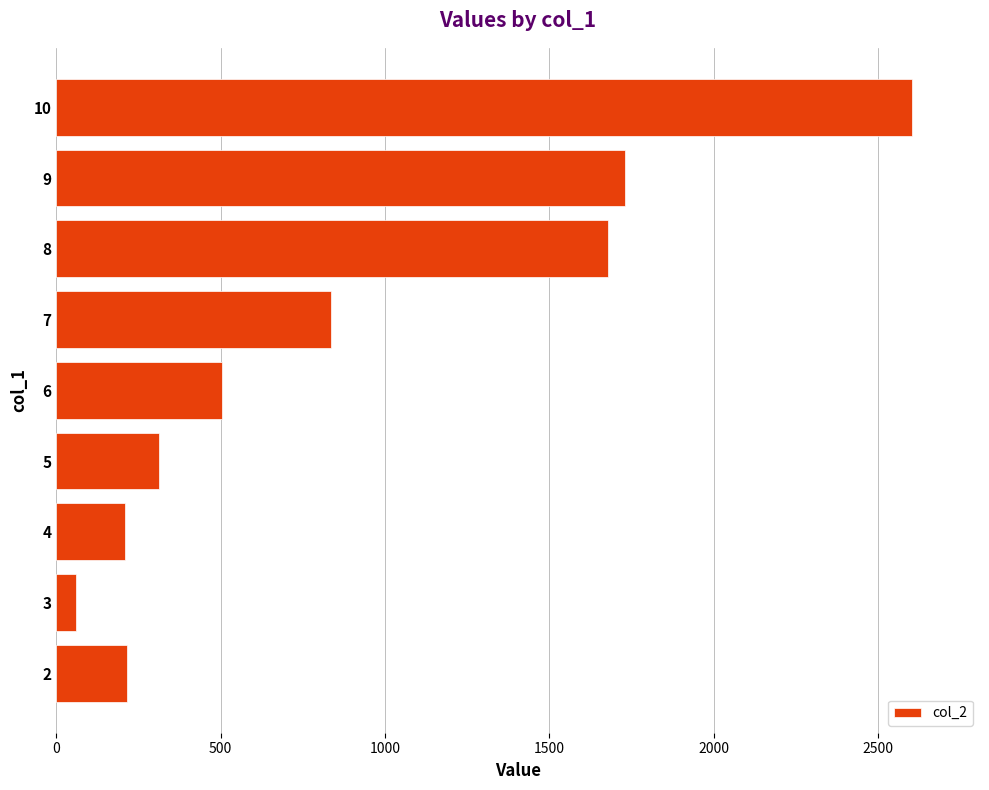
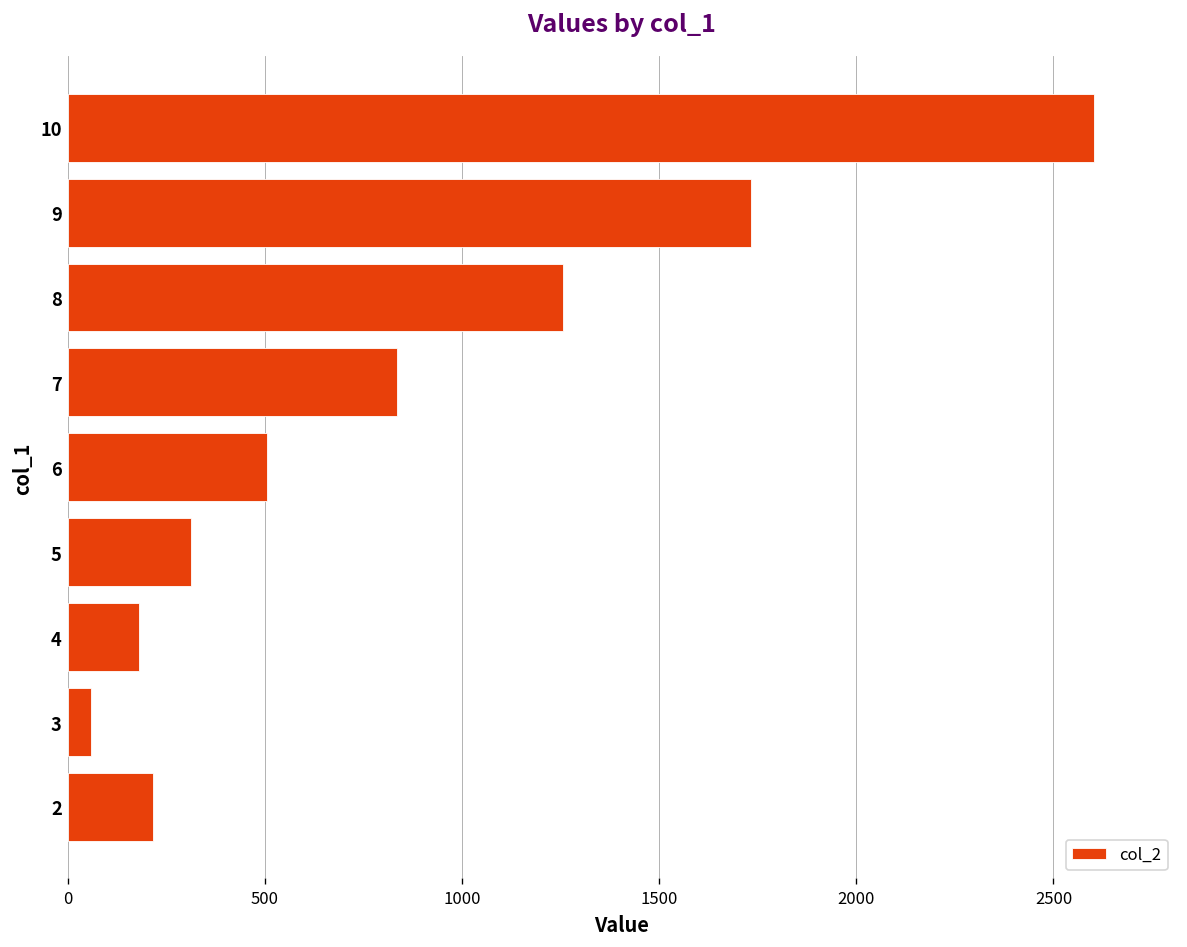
8: 1680 -> 1260
4: 210 -> 180
